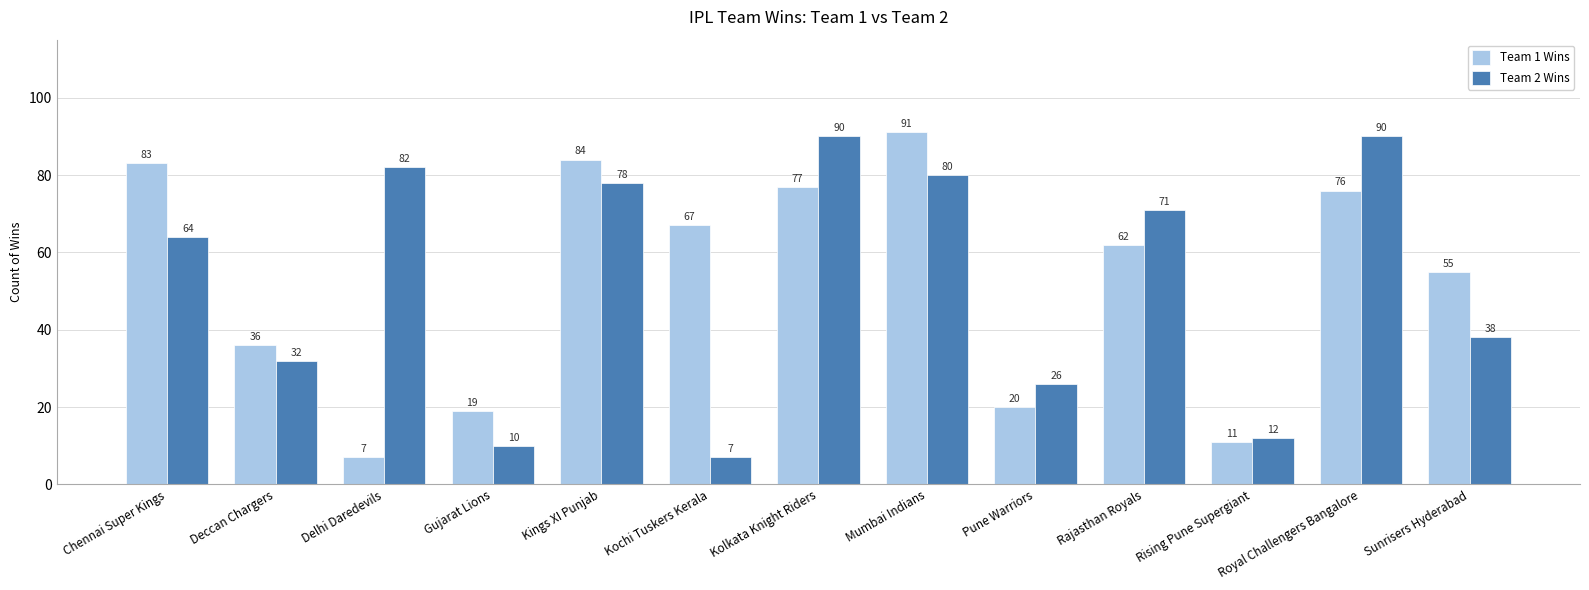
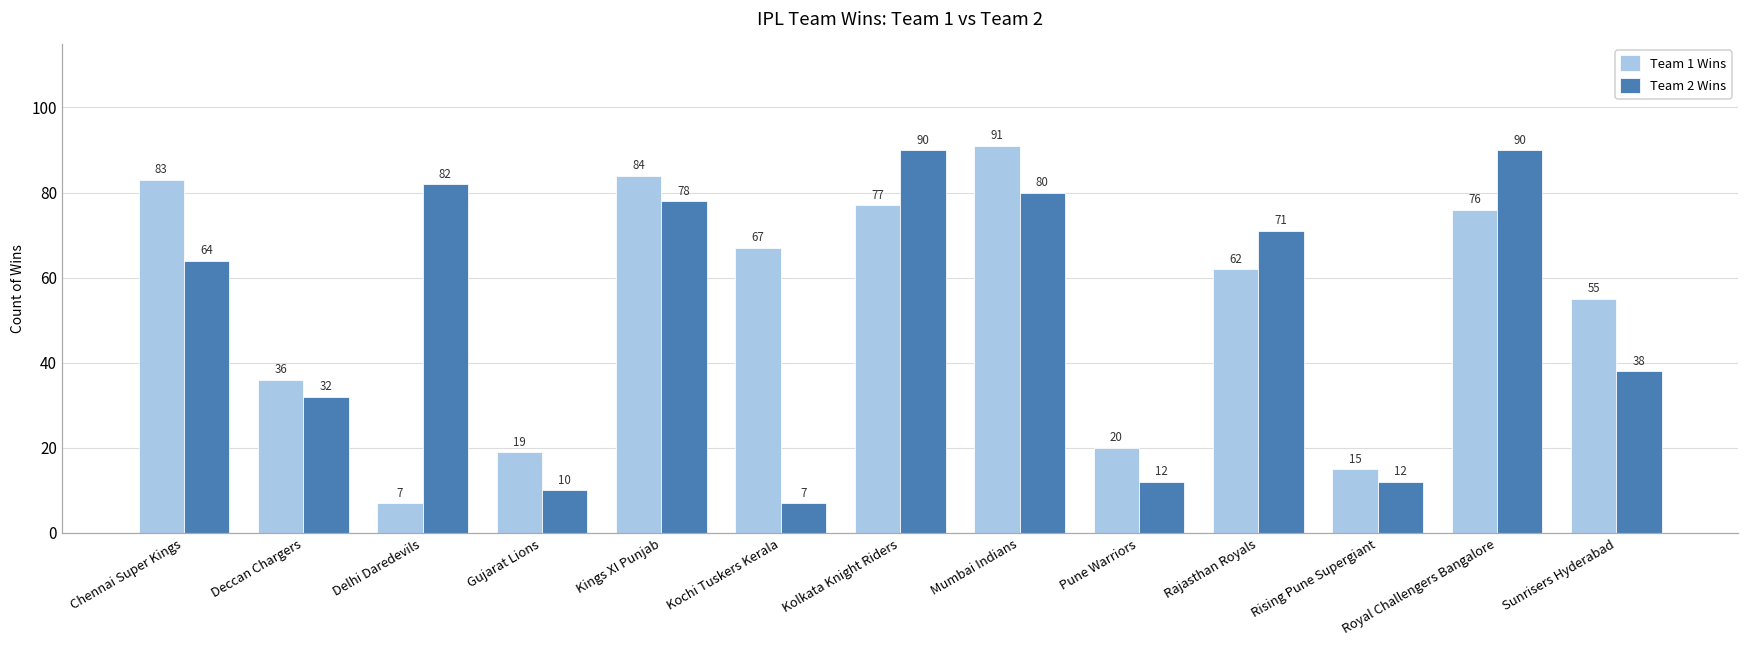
Team 2 Wins, Pune Warriors: 26 -> 12
Team 1 Wins, Rising Pune Supergiant: 11 -> 15
